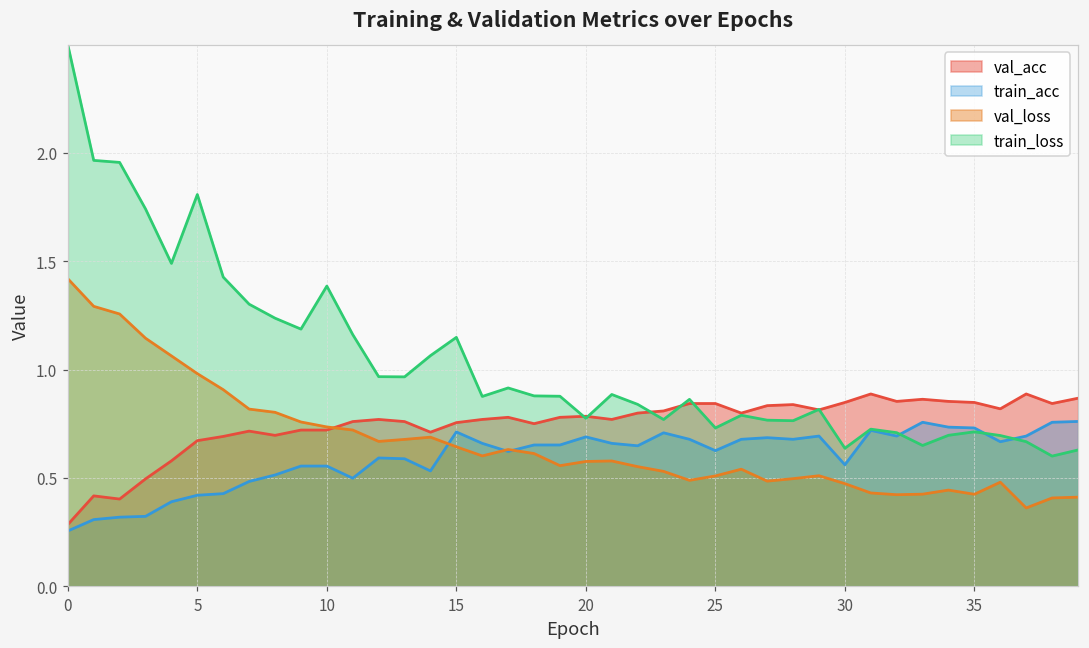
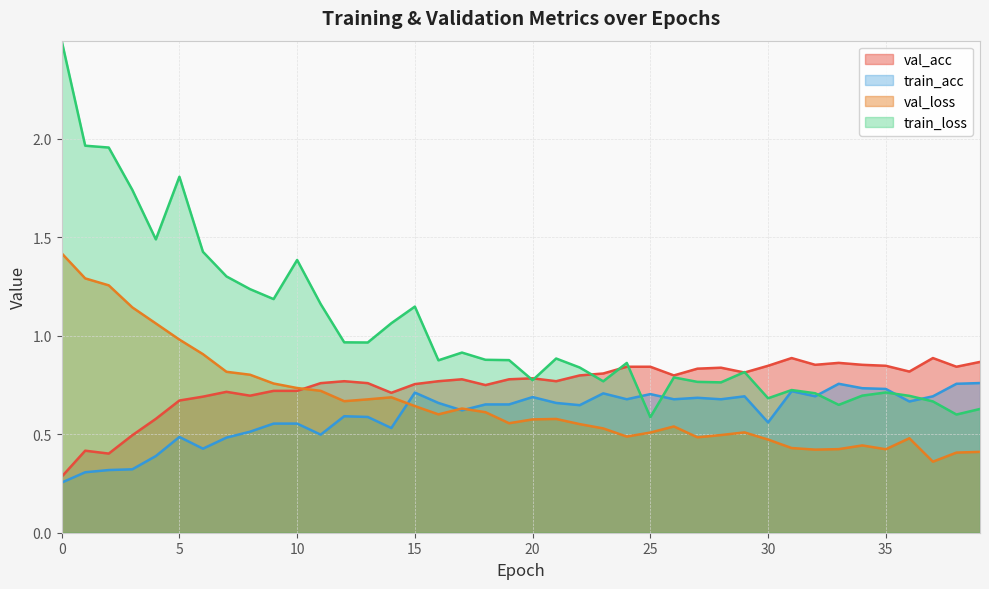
train_acc, 5: 0.42 -> 0.49
train_acc, 25: 0.63 -> 0.70
train_loss, 25: 0.73 -> 0.59
train_loss, 30: 0.64 -> 0.68
